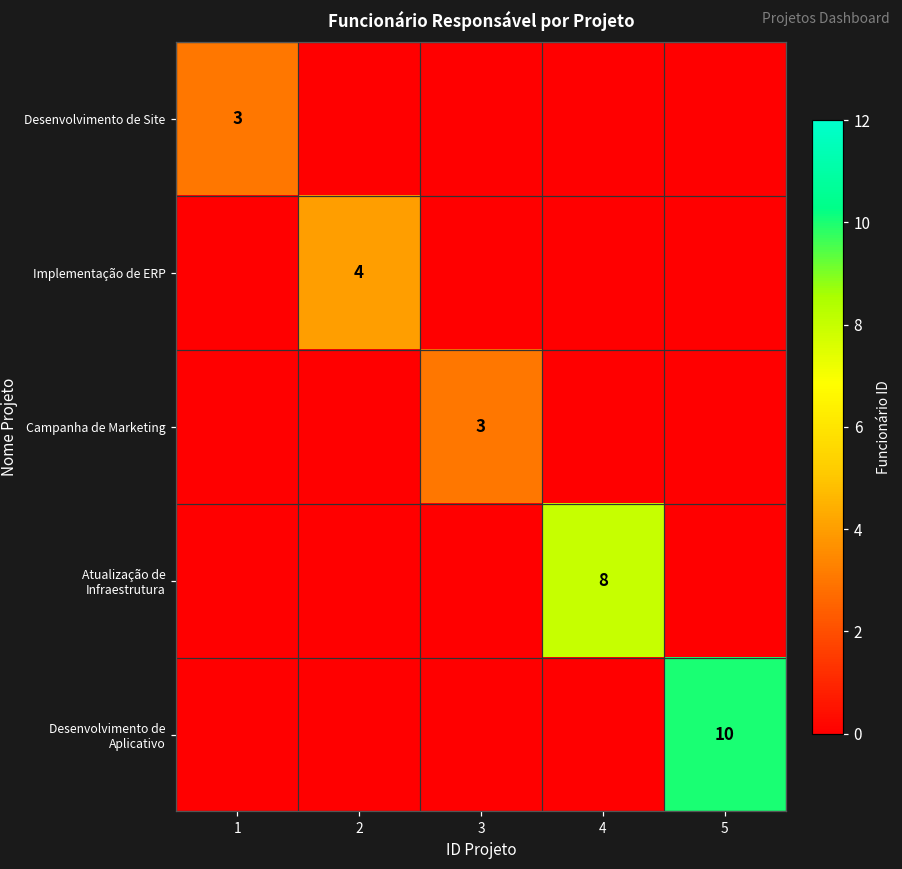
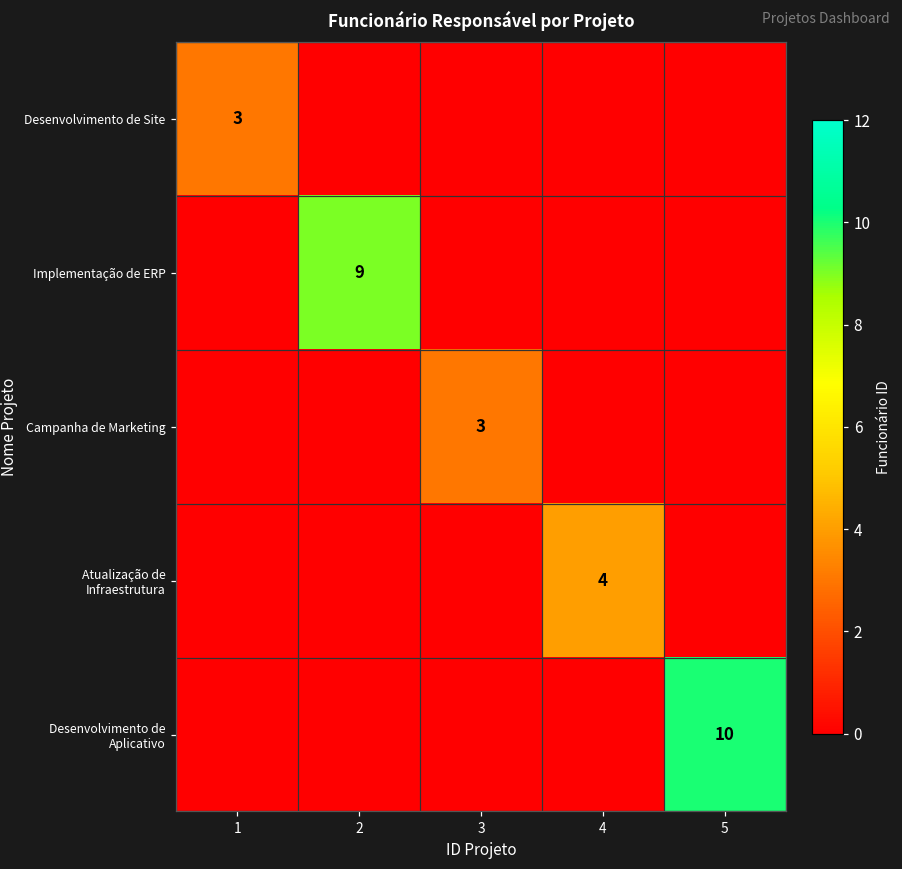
Implementação de ERP, 2: 4 -> 9
Atualização de Infraestrutura, 4: 8 -> 4
